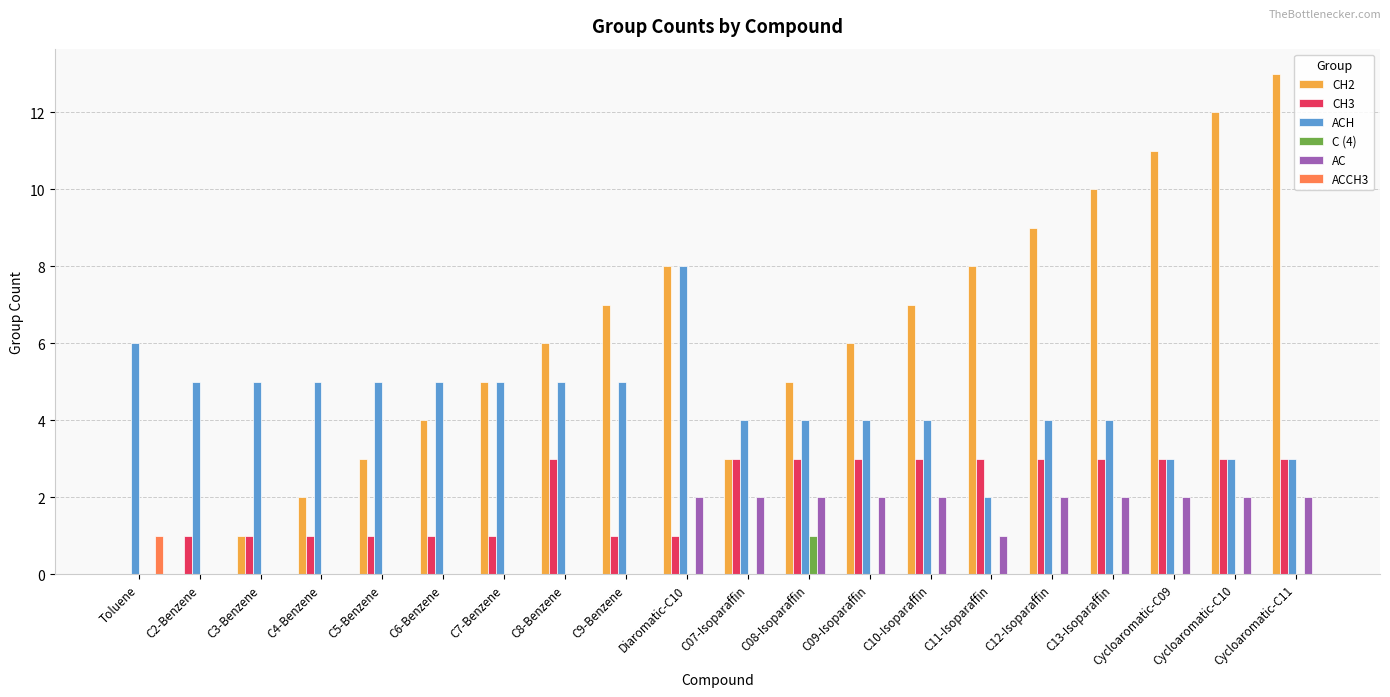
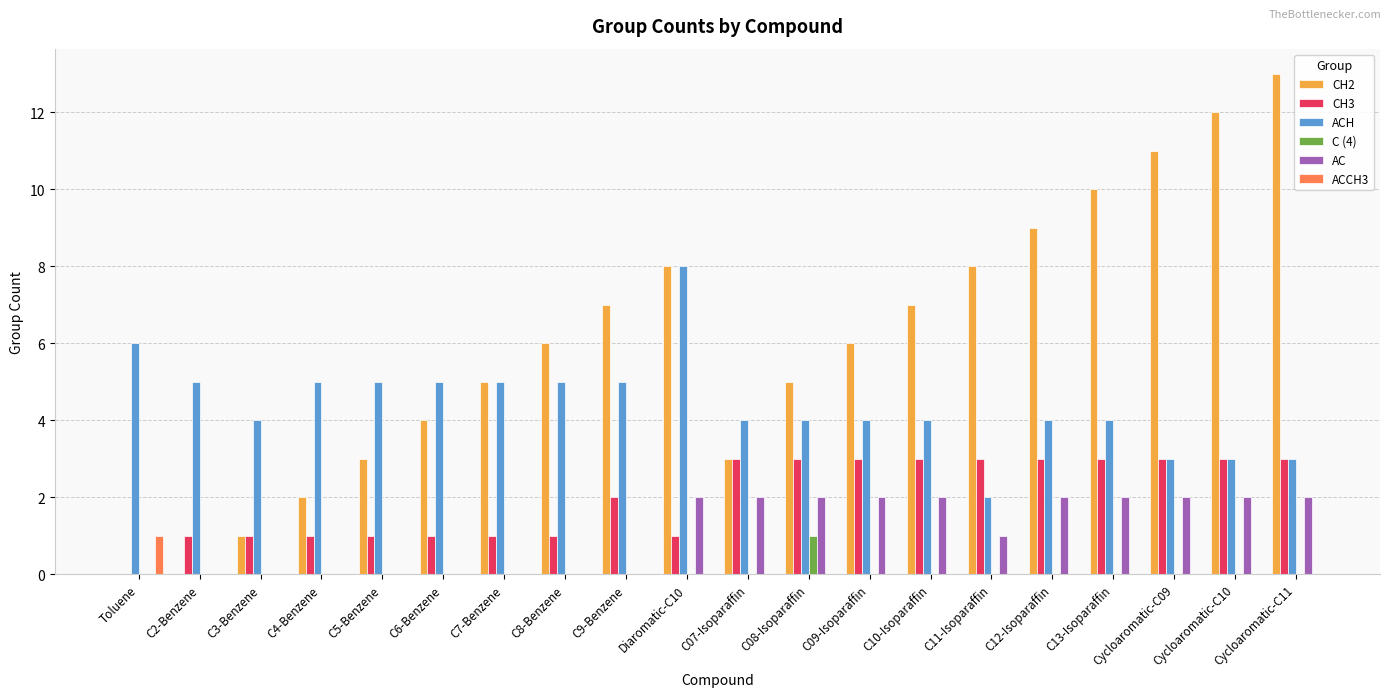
ACH, C3-Benzene: 5 -> 4
CH3, C8-Benzene: 3 -> 1
CH3, C9-Benzene: 1 -> 2
